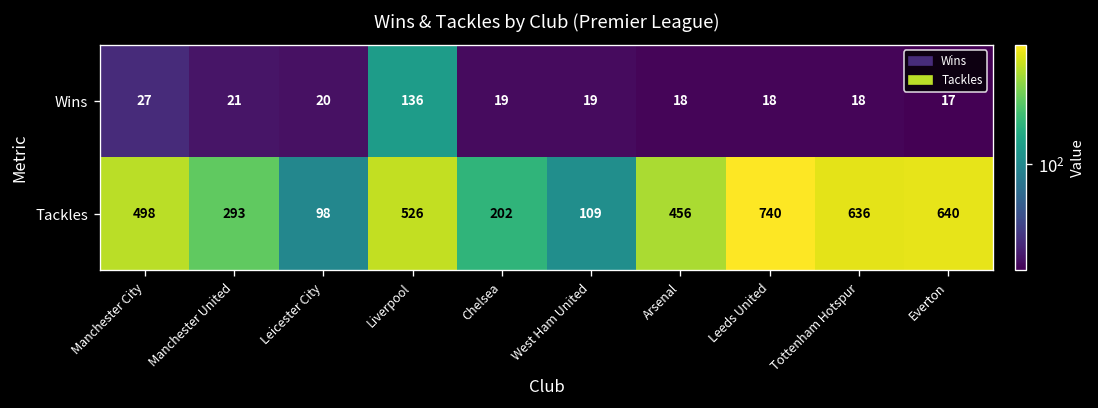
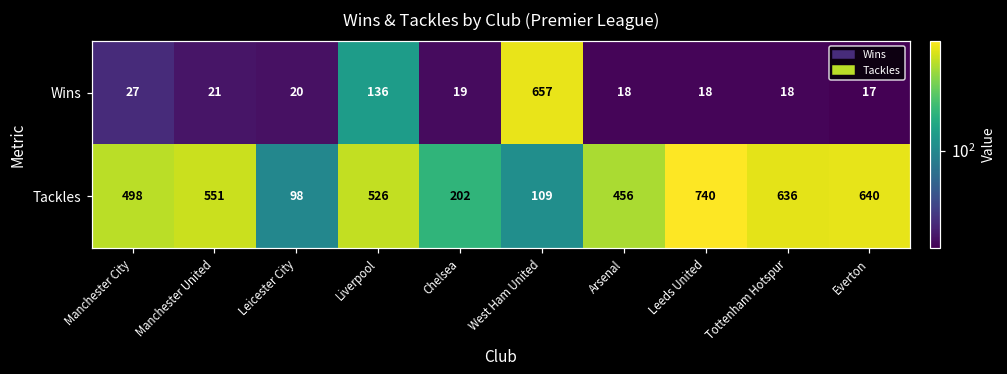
Wins, West Ham United: 19 -> 657
Tackles, Manchester United: 293 -> 551
